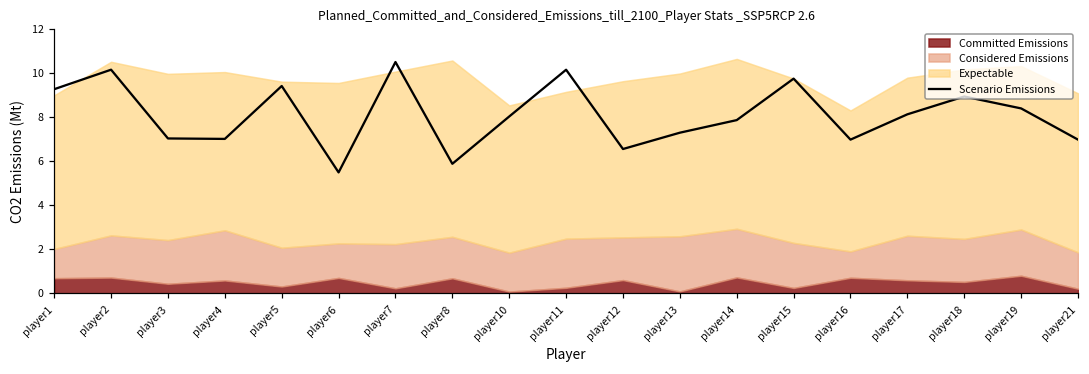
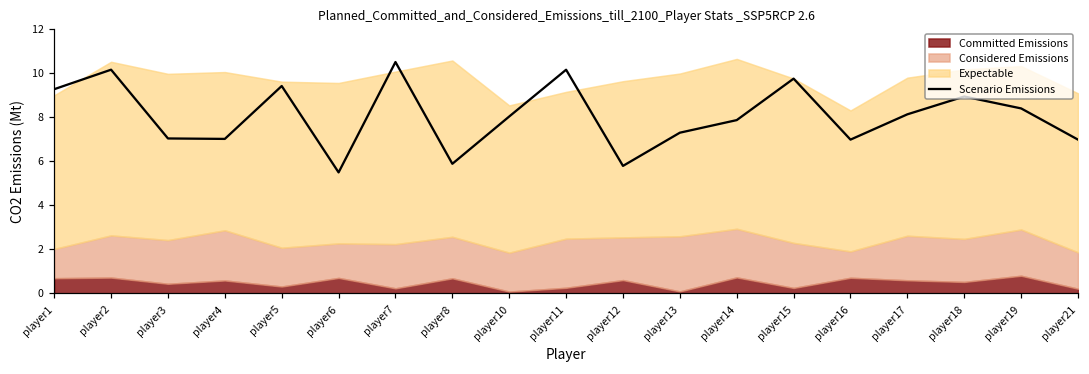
Scenario Emissions, player12: 6.6 -> 5.8
